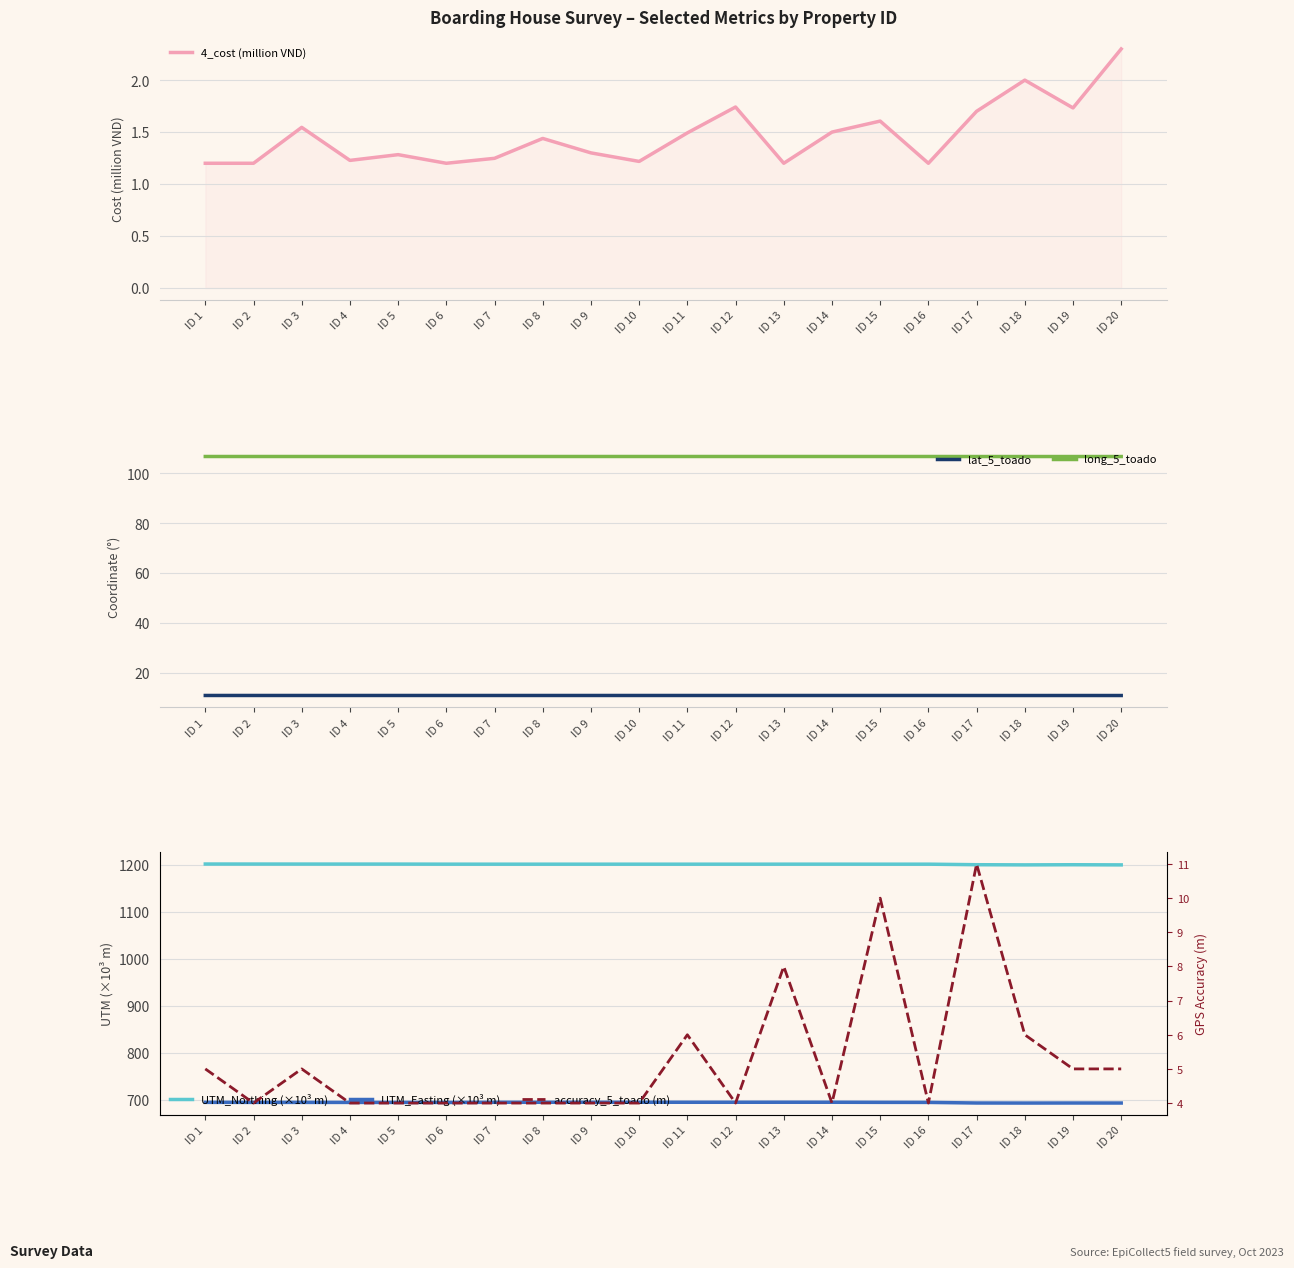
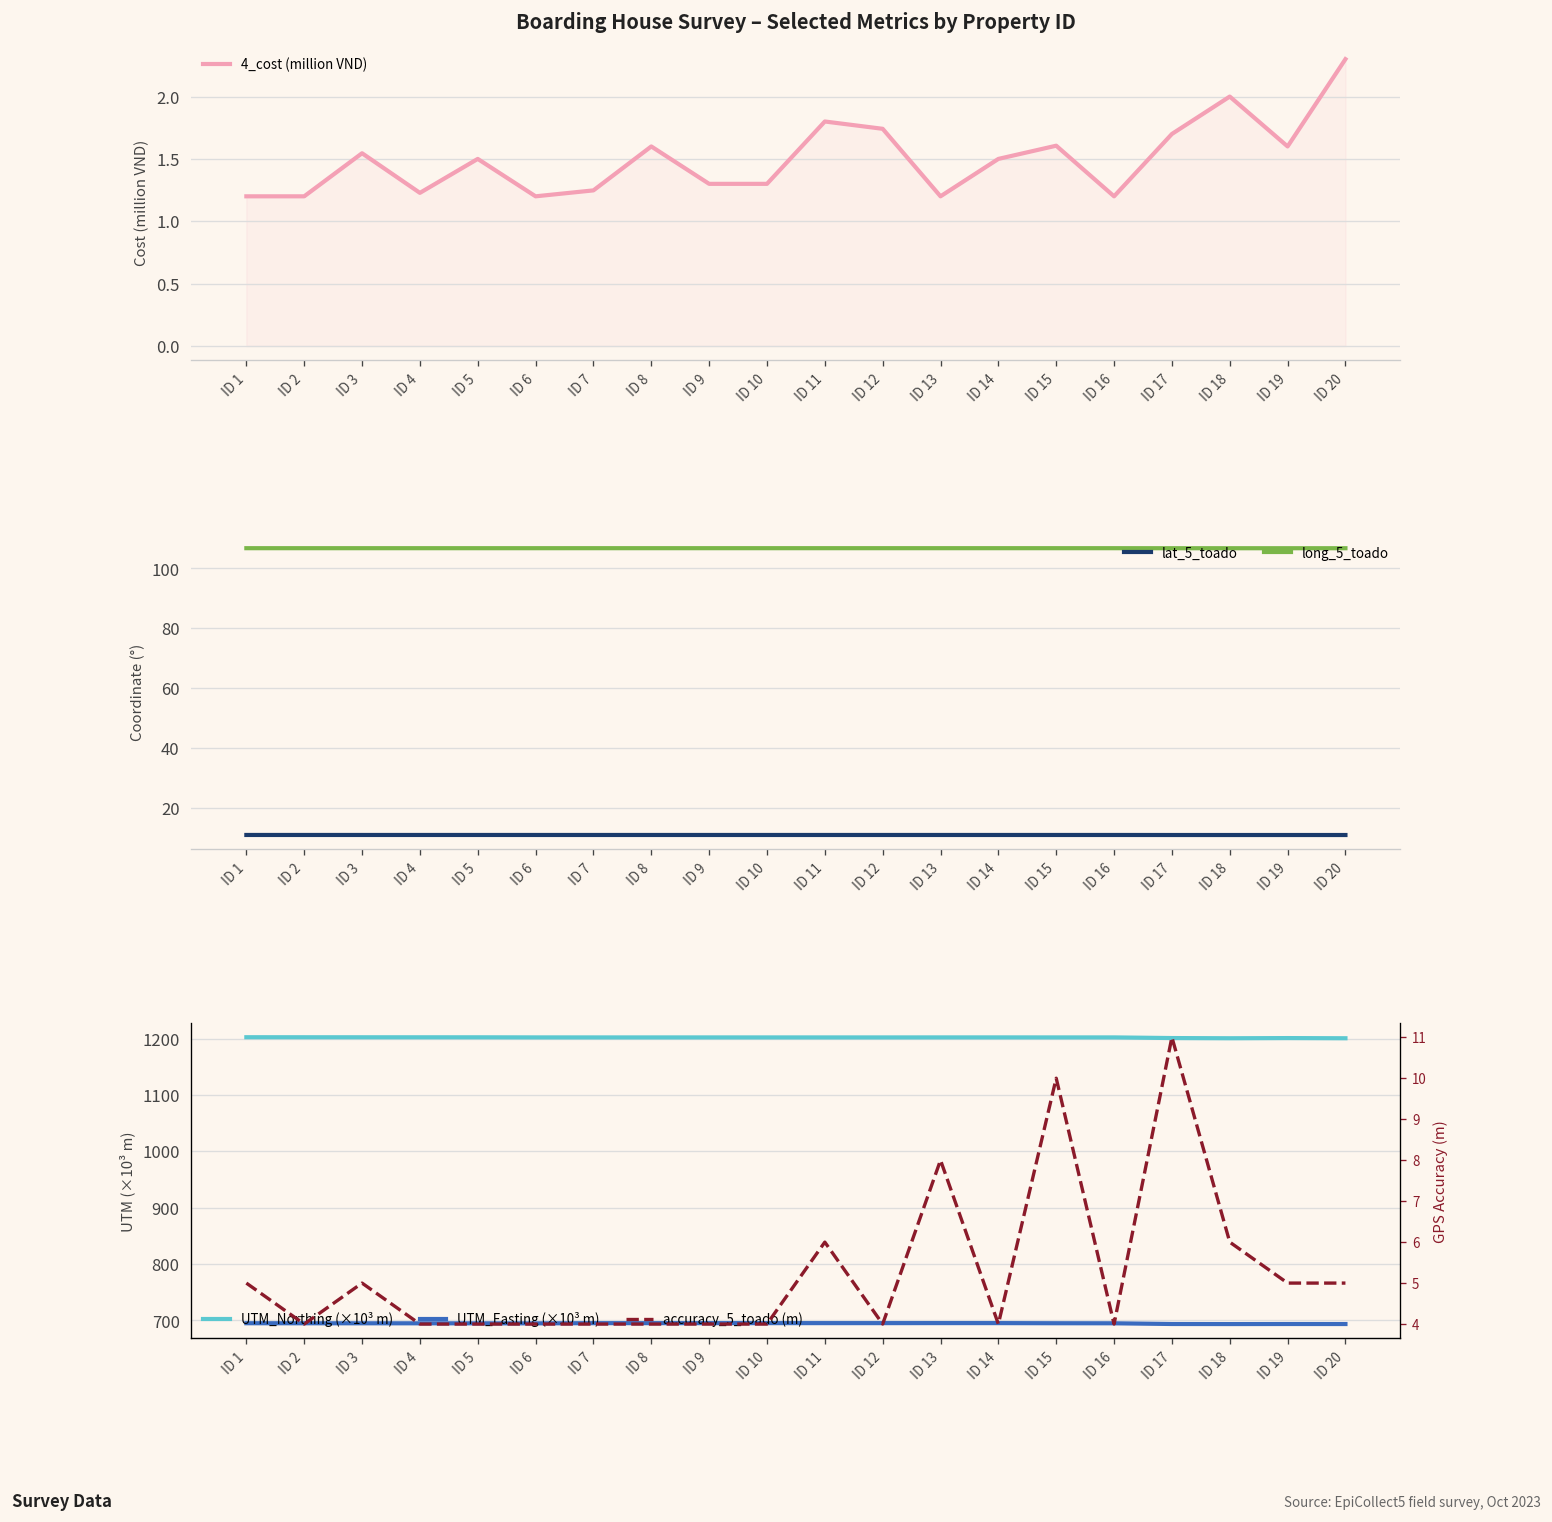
Boarding House Survey – Selected Metrics by Property ID, ID 5: 1.28 -> 1.50
Boarding House Survey – Selected Metrics by Property ID, ID 8: 1.44 -> 1.60
Boarding House Survey – Selected Metrics by Property ID, ID 10: 1.22 -> 1.30
Boarding House Survey – Selected Metrics by Property ID, ID 11: 1.49 -> 1.80
Boarding House Survey – Selected Metrics by Property ID, ID 19: 1.73 -> 1.60
